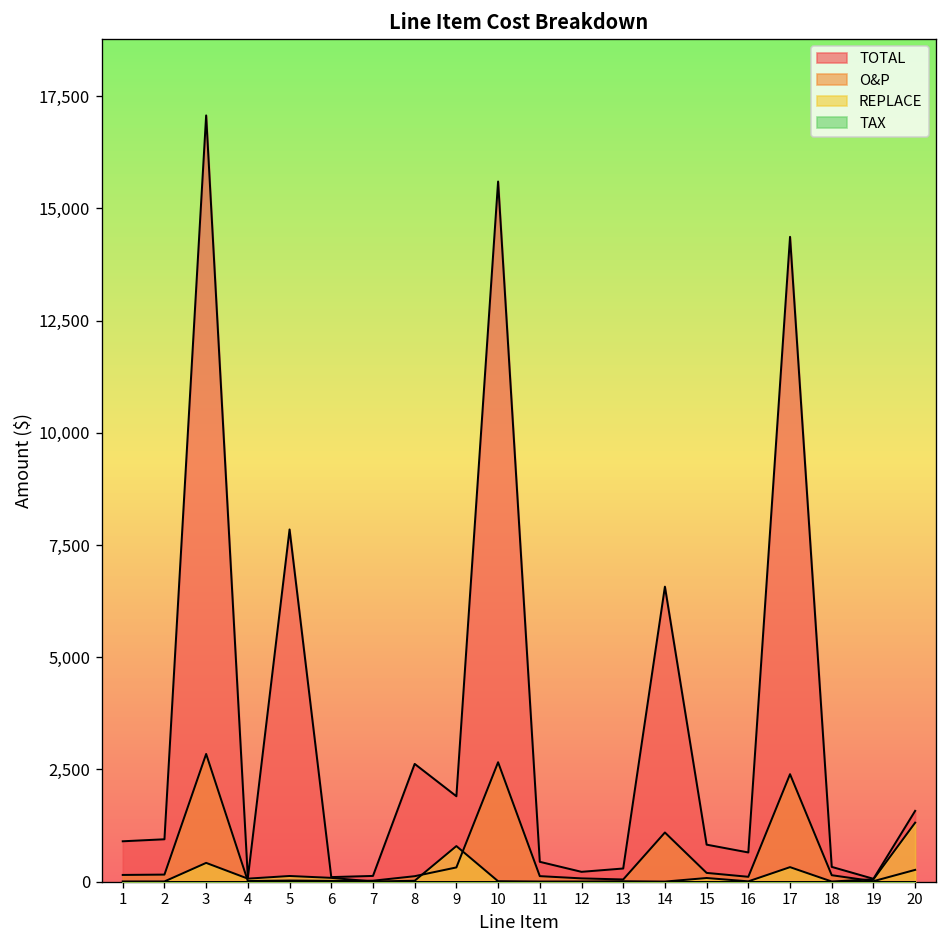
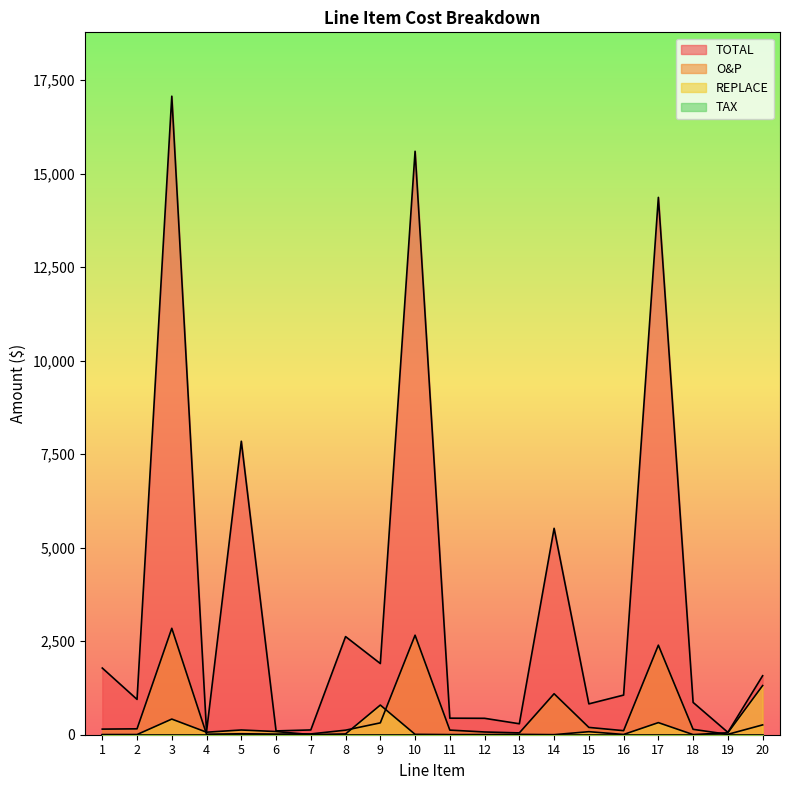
TOTAL, 1: 900 -> 1,800
TOTAL, 12: 200 -> 400
TOTAL, 14: 6,600 -> 5,500
TOTAL, 16: 700 -> 1,100
TOTAL, 18: 300 -> 900
